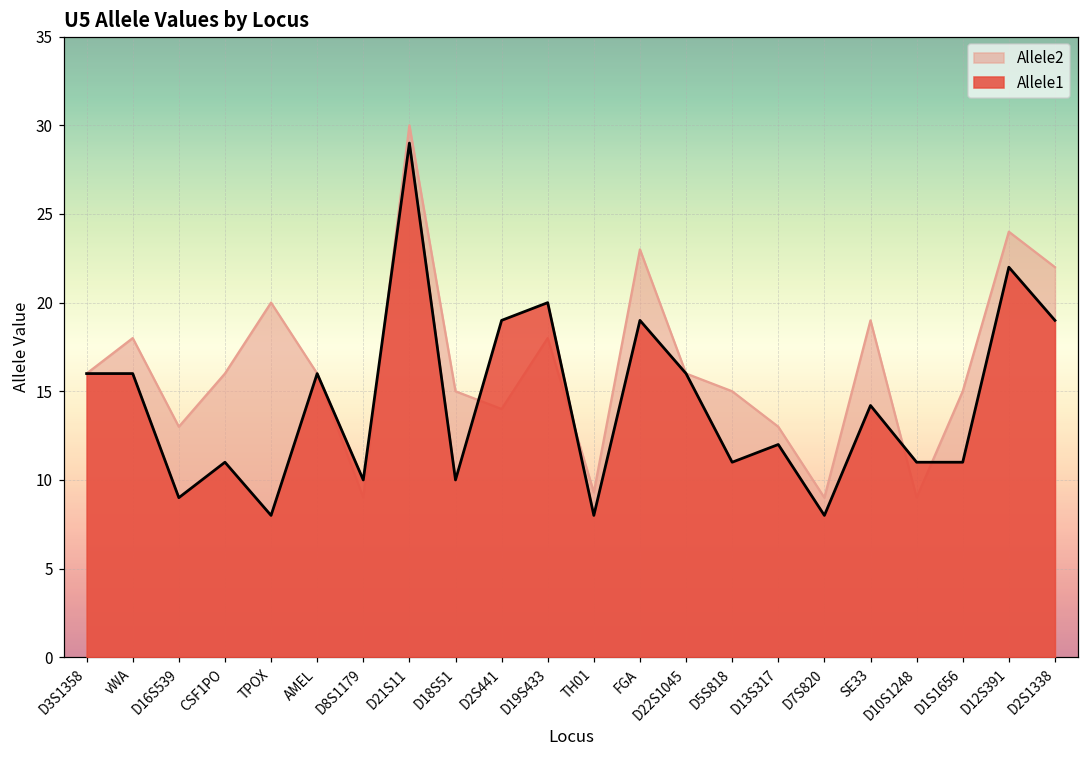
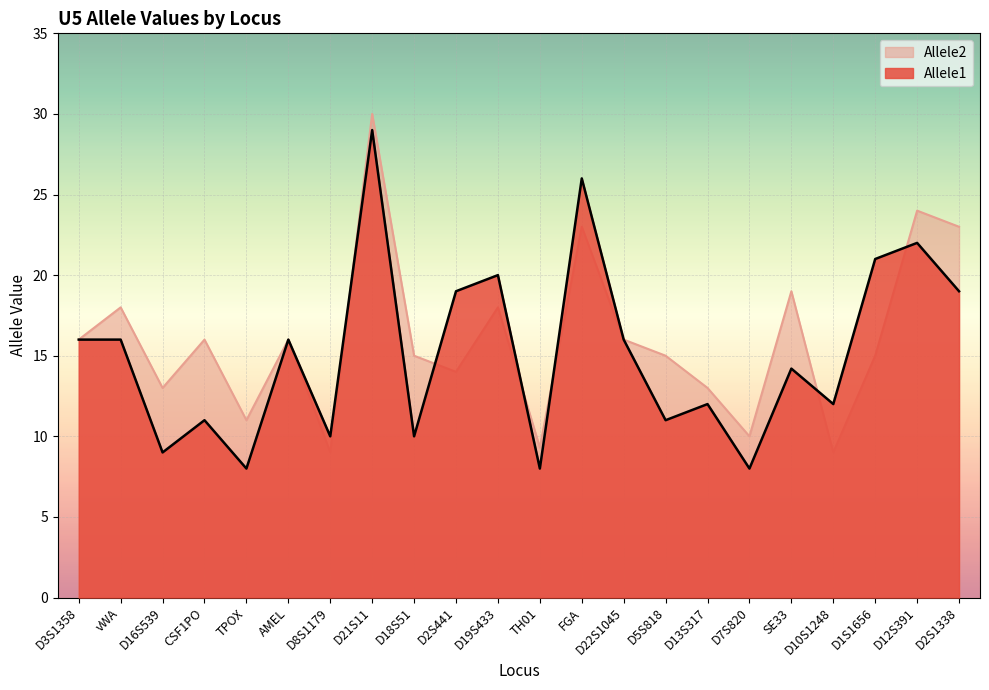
Allele2, TPOX: 20 -> 11
Allele1, FGA: 19 -> 26
Allele2, D7S820: 9 -> 10
Allele1, D10S1248: 11 -> 12
Allele1, D1S1656: 11 -> 21
Allele2, D2S1338: 22 -> 23
